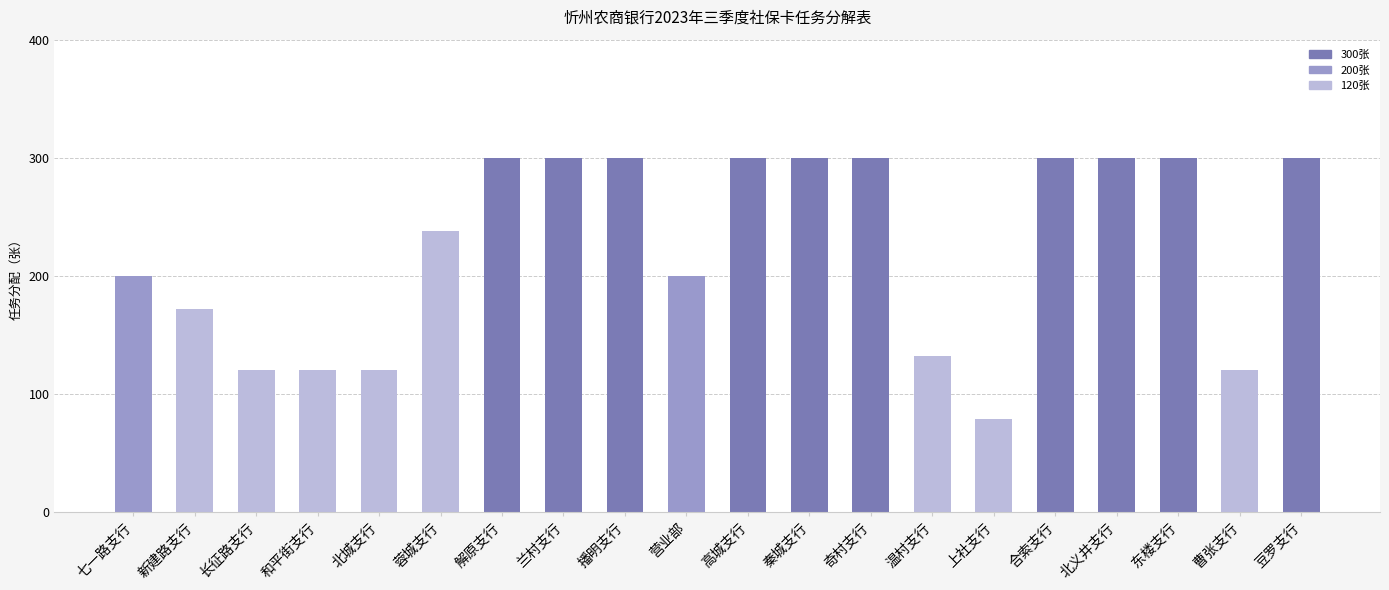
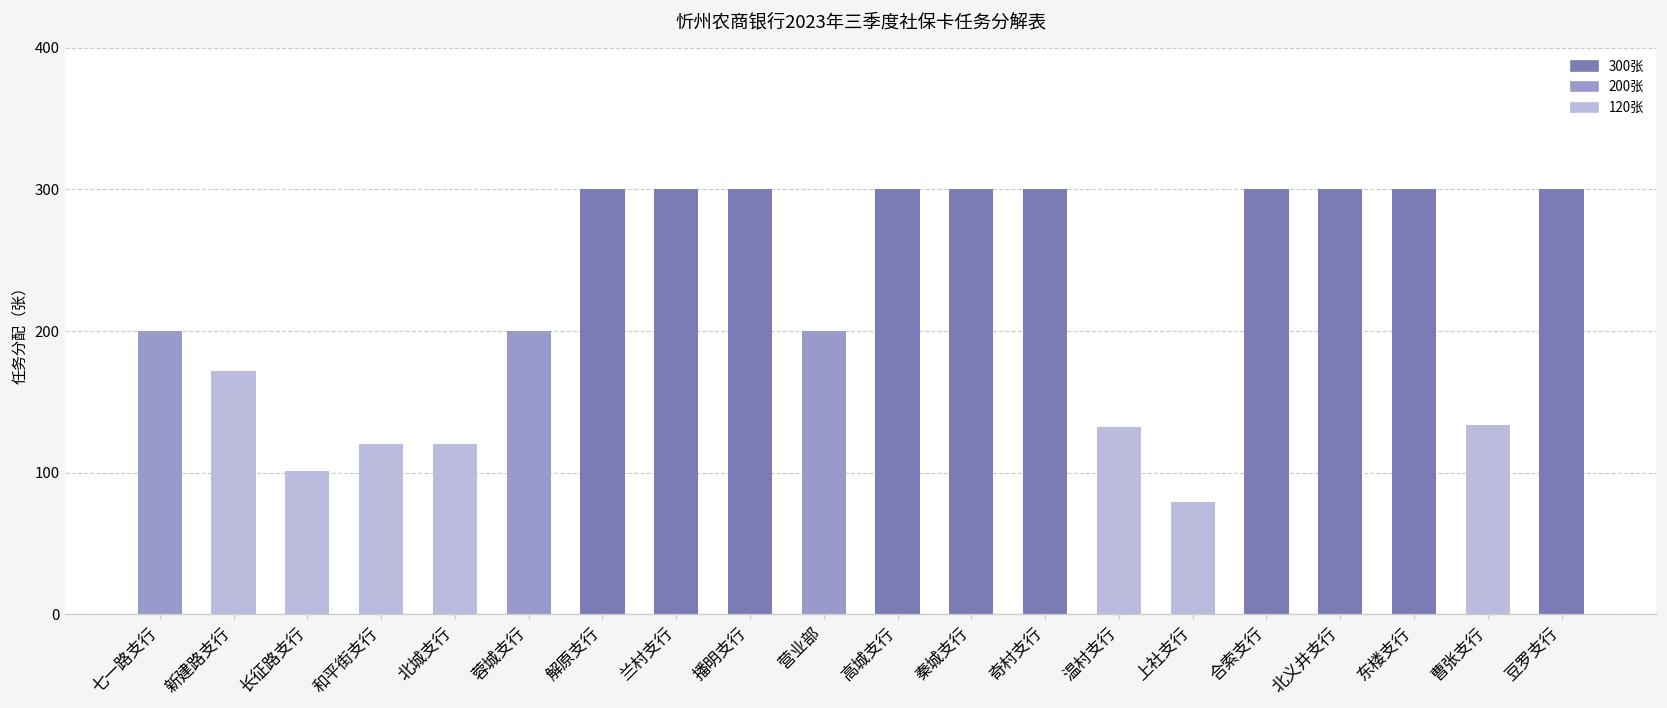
长征路支行: 120 -> 101
蓉城支行: 238 -> 200
曹张支行: 120 -> 134
